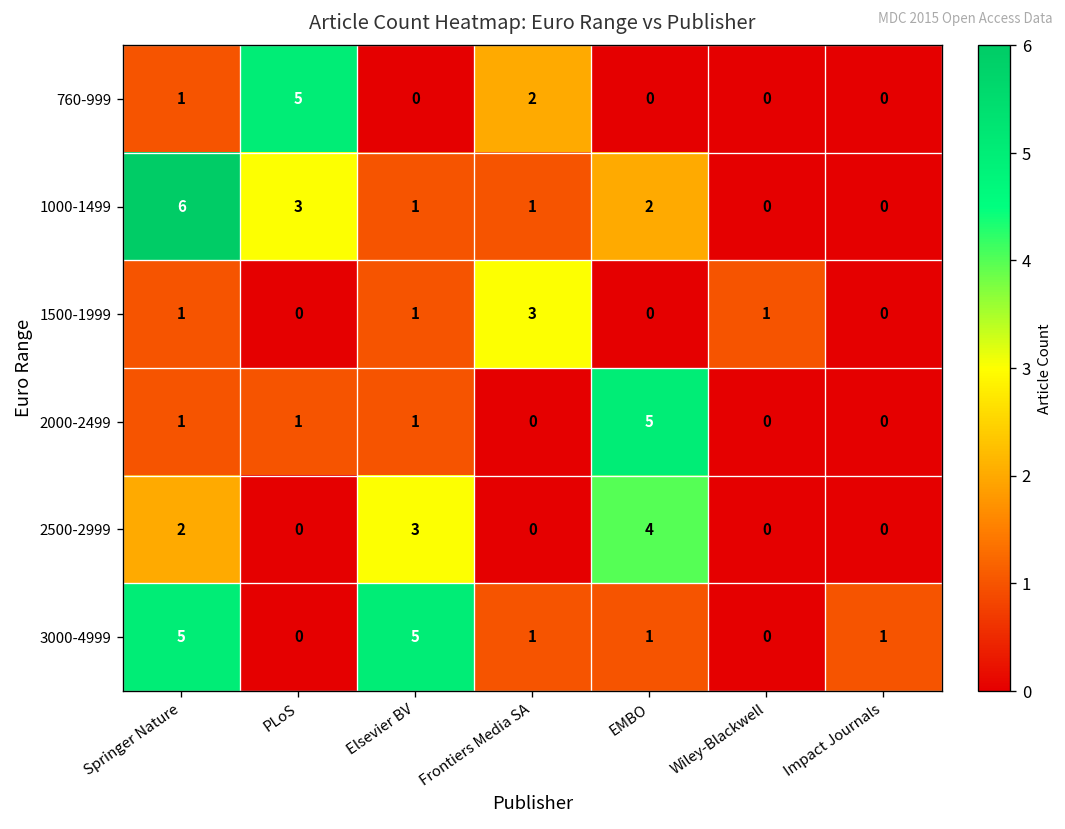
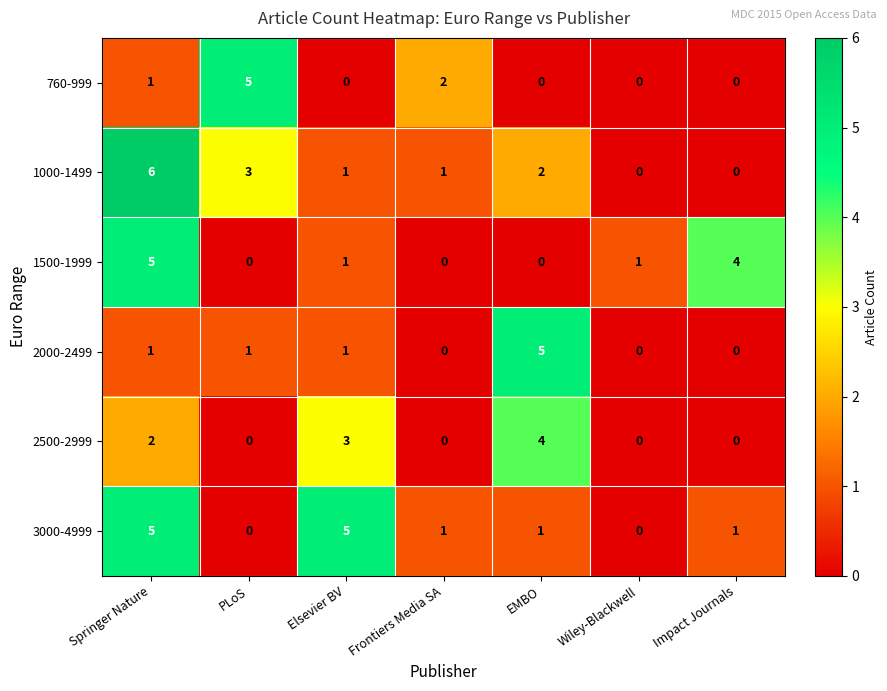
1500-1999, Springer Nature: 1 -> 5
1500-1999, Frontiers Media SA: 3 -> 0
1500-1999, Impact Journals: 0 -> 4
